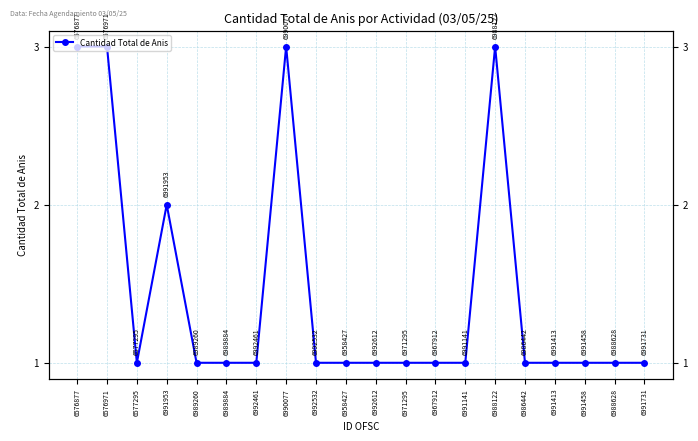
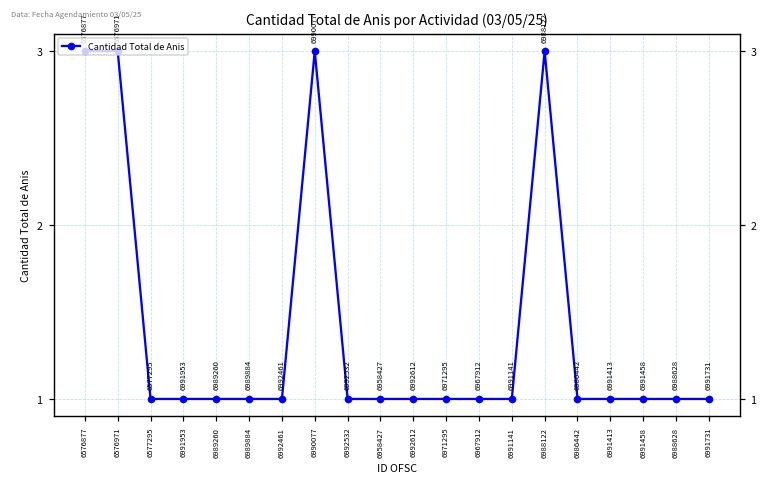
6991953: 2 -> 1
